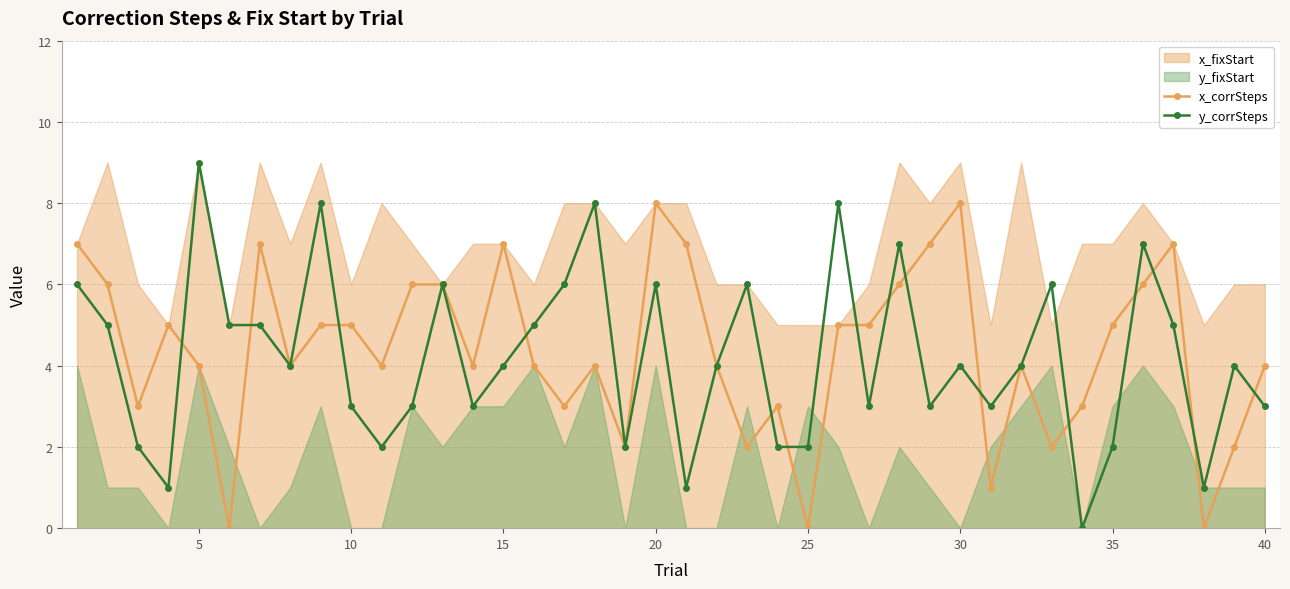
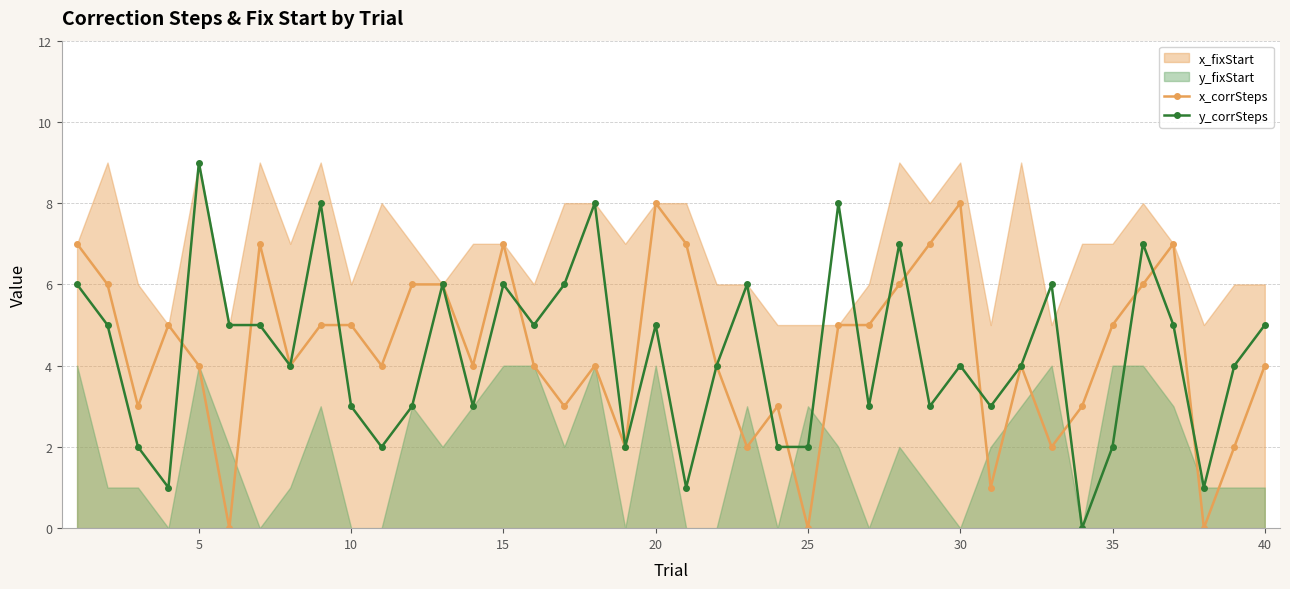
y_corrSteps, 15: 4 -> 6
y_fixStart, 15: 3 -> 4
y_corrSteps, 20: 6 -> 5
y_fixStart, 35: 3 -> 4
y_corrSteps, 40: 3 -> 5
